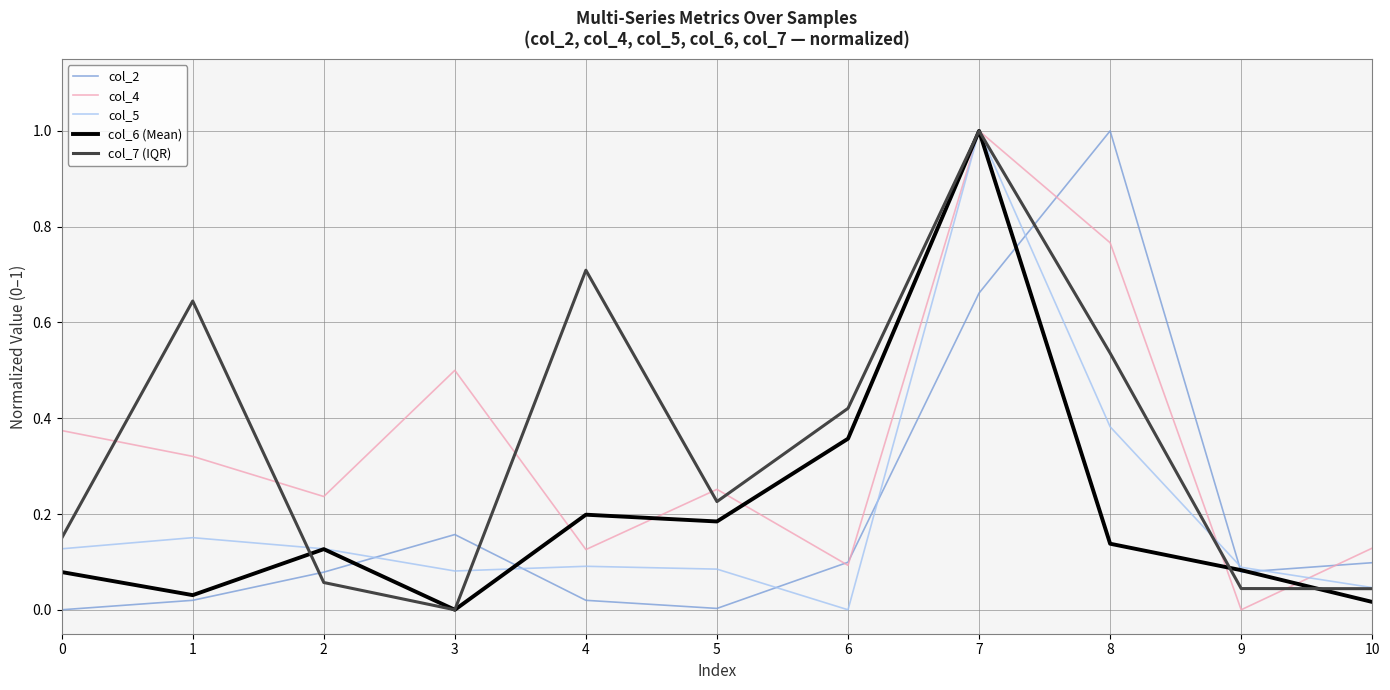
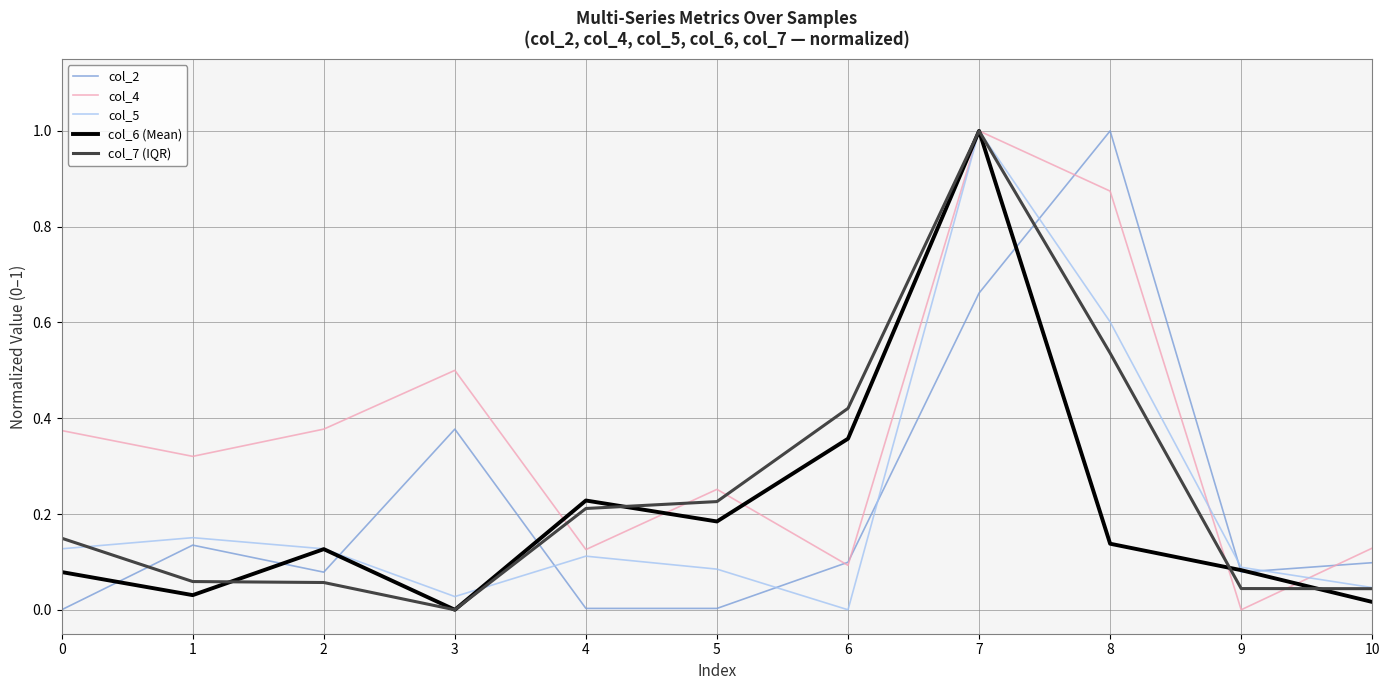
col_2, 1: 0.02 -> 0.13
col_7 (IQR), 1: 0.64 -> 0.06
col_4, 2: 0.24 -> 0.38
col_2, 3: 0.16 -> 0.38
col_5, 3: 0.08 -> 0.03
col_2, 4: 0.02 -> 0.00
col_5, 4: 0.09 -> 0.11
col_6 (Mean), 4: 0.20 -> 0.23
col_7 (IQR), 4: 0.71 -> 0.21
col_4, 8: 0.77 -> 0.87
col_5, 8: 0.38 -> 0.60
